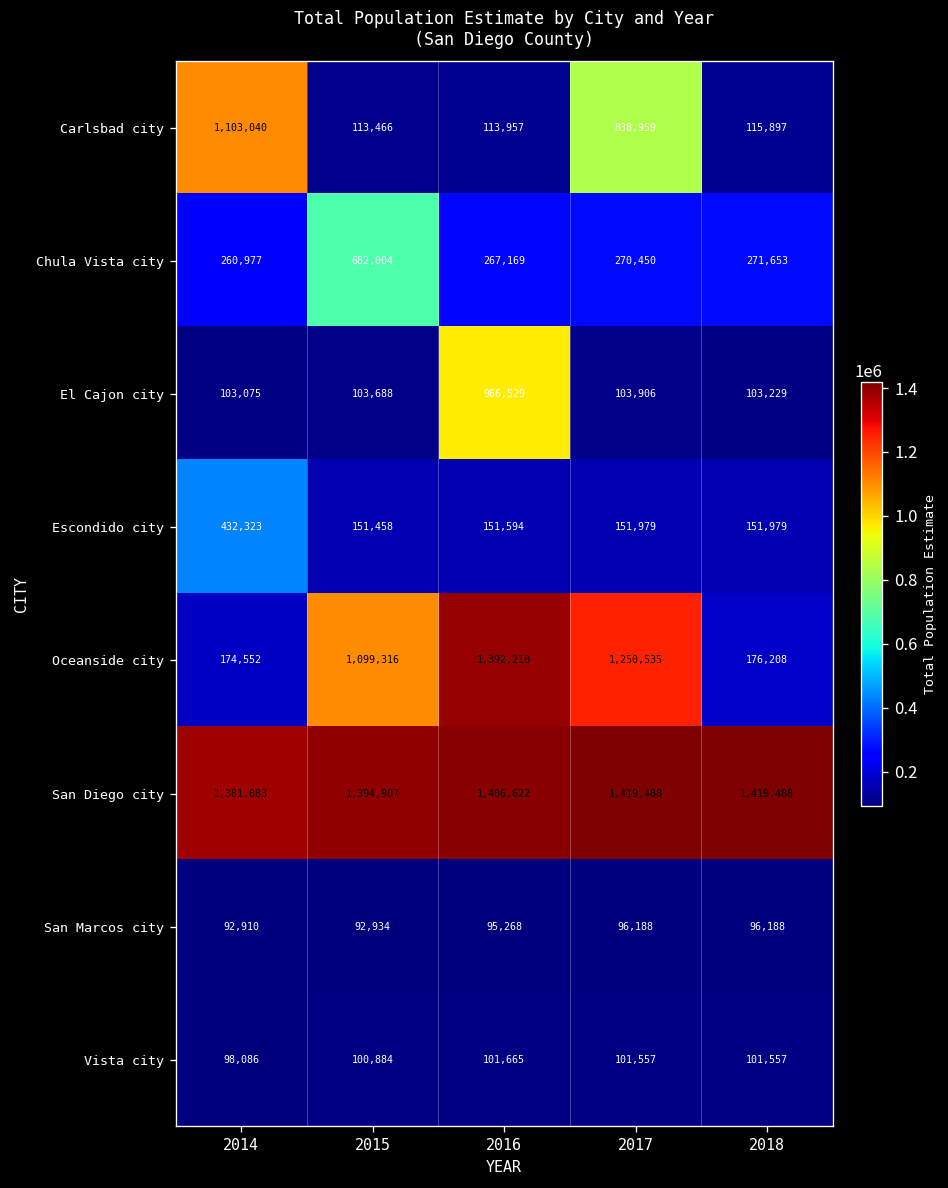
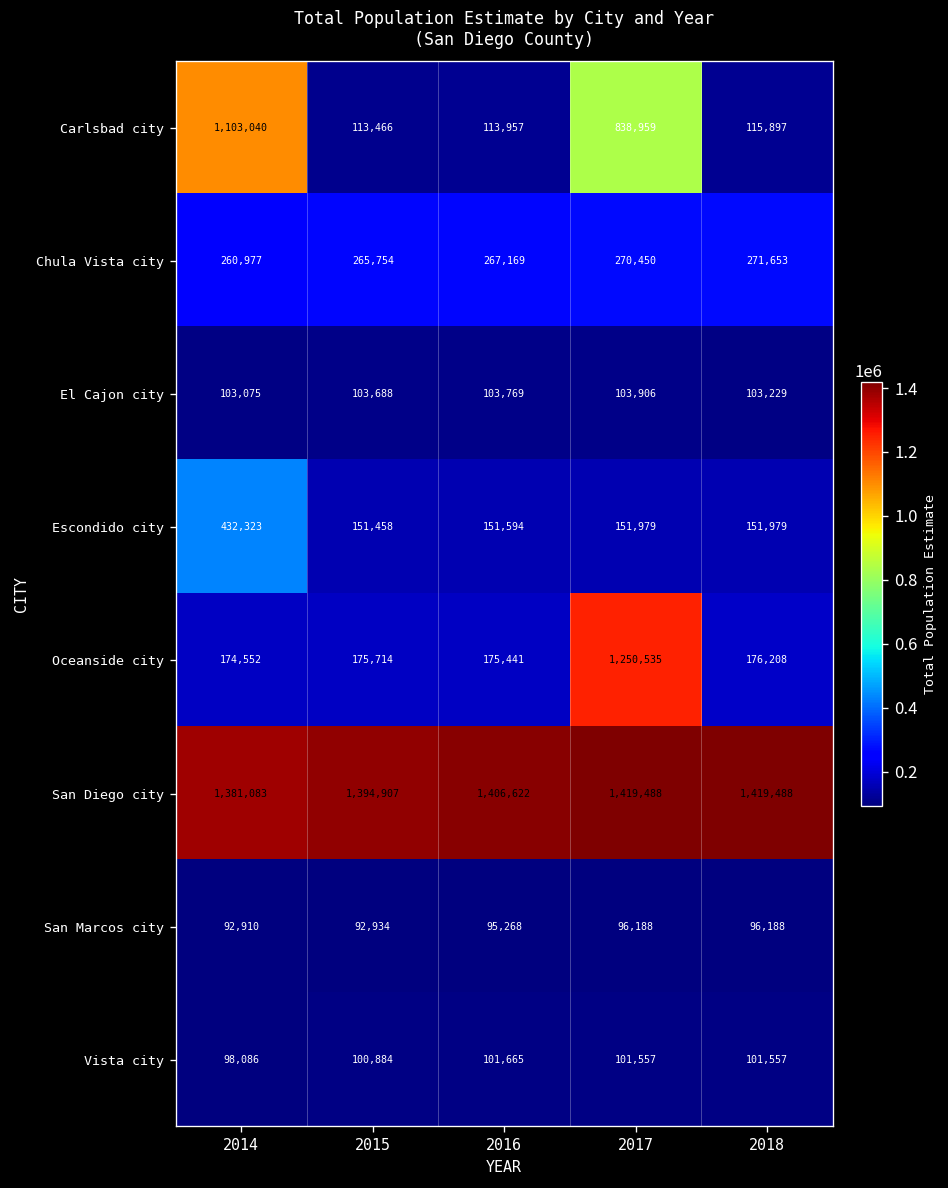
Chula Vista city, 2015: 682,004 -> 265,754
El Cajon city, 2016: 966,529 -> 103,769
Oceanside city, 2015: 1,099,316 -> 175,714
Oceanside city, 2016: 1,392,210 -> 175,441
